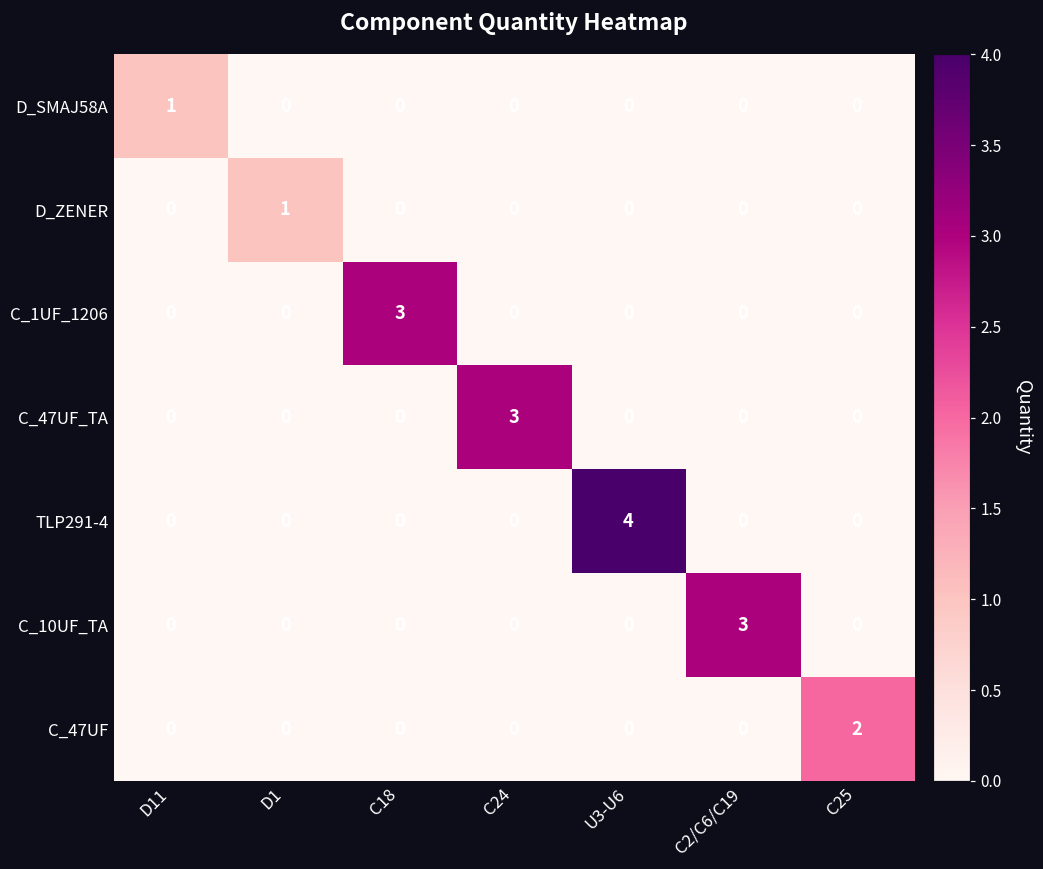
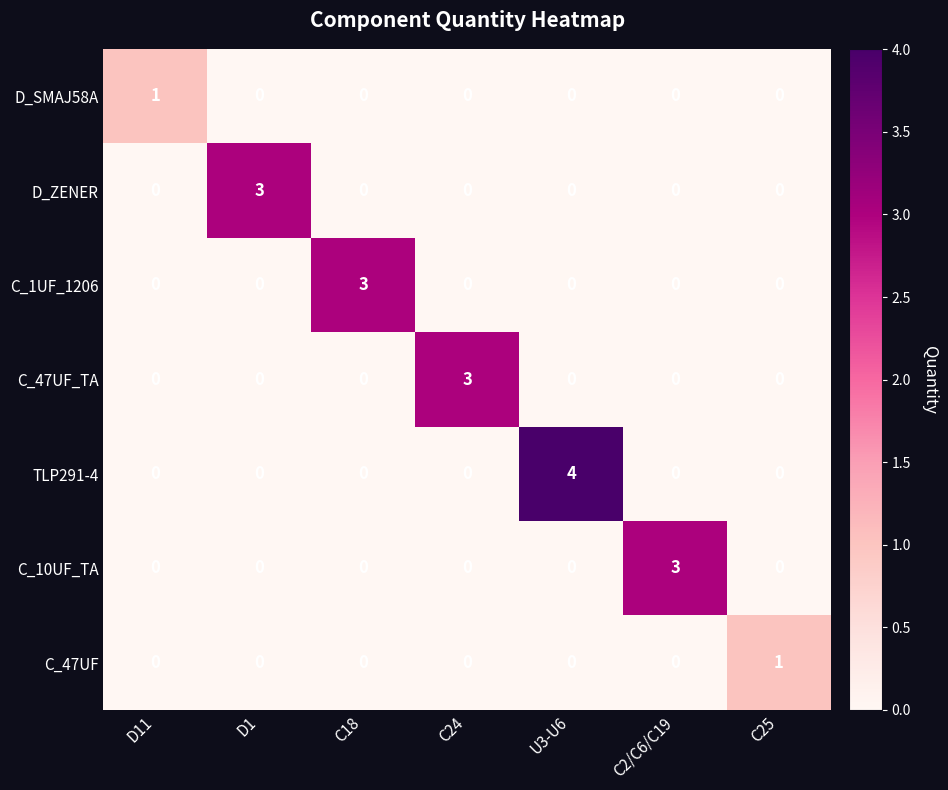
D_ZENER, D1: 1 -> 3
C_47UF, C25: 2 -> 1
